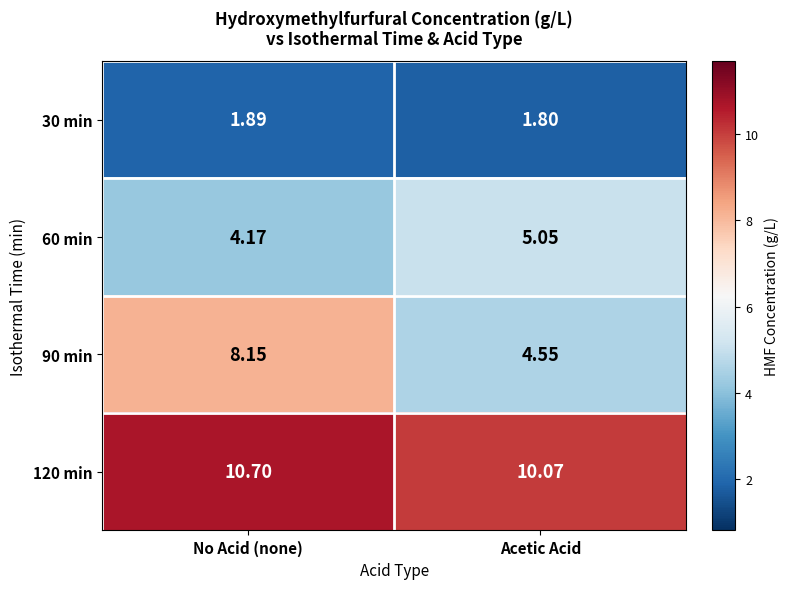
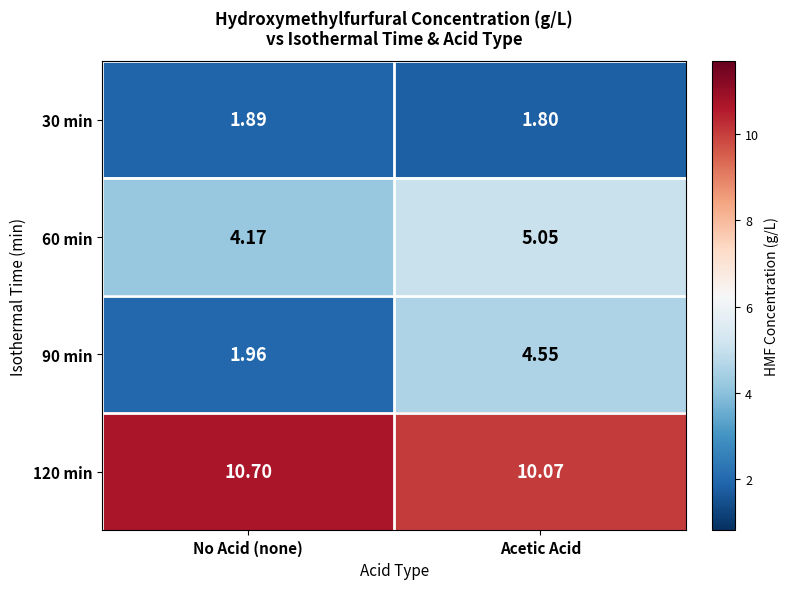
90 min, No Acid (none): 8.15 -> 1.96
